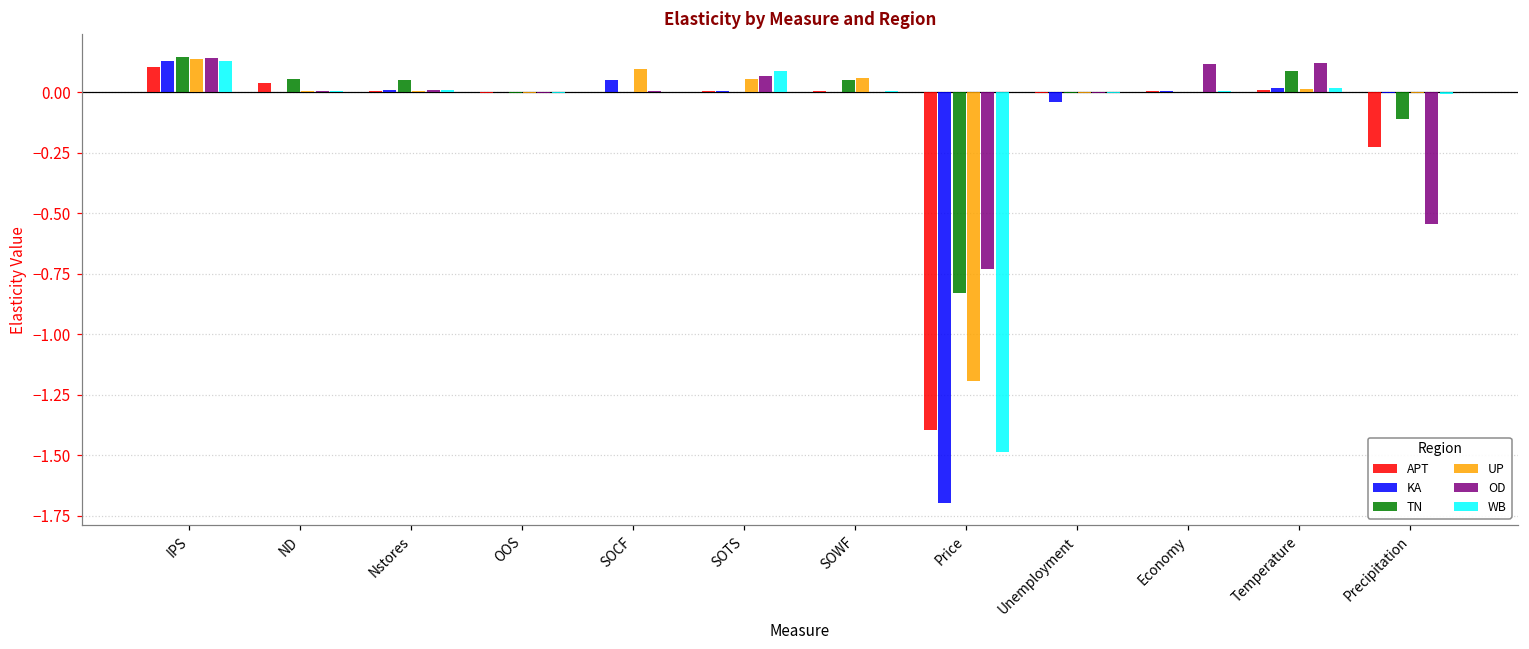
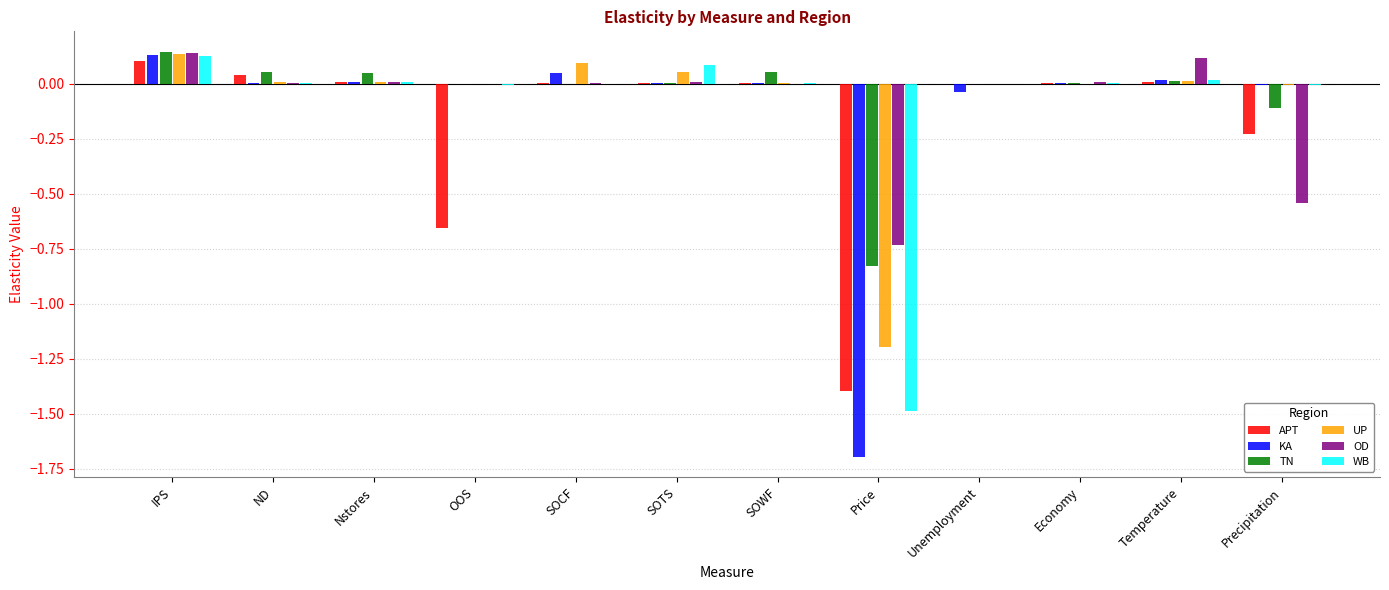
APT, OOS: 0.00 -> -0.66
OD, SOTS: 0.07 -> 0.01
UP, SOWF: 0.06 -> 0.00
OD, Economy: 0.12 -> 0.01
TN, Temperature: 0.09 -> 0.02
